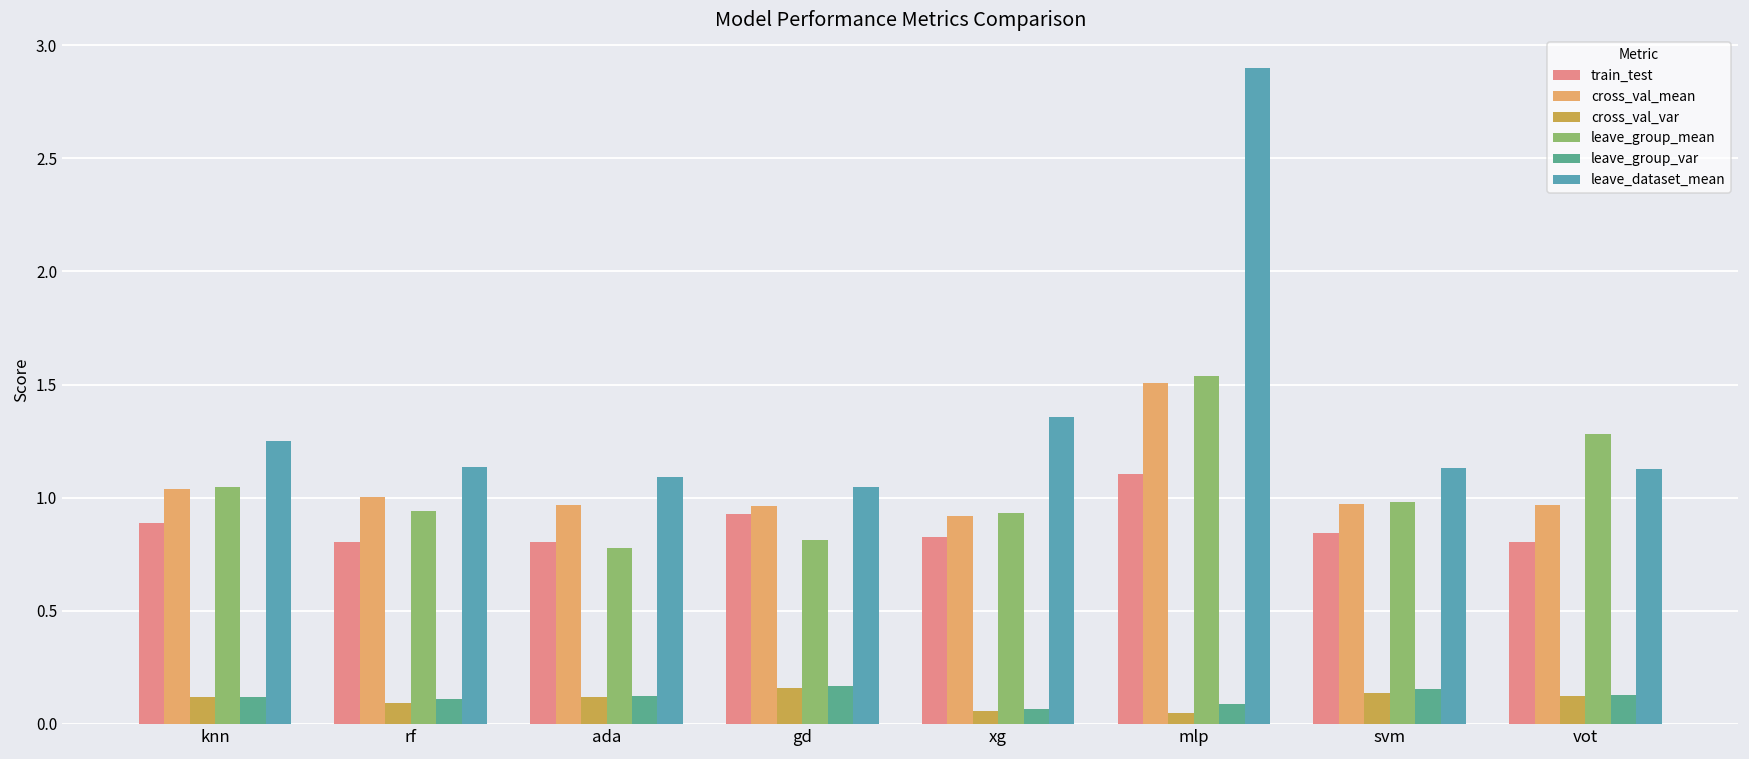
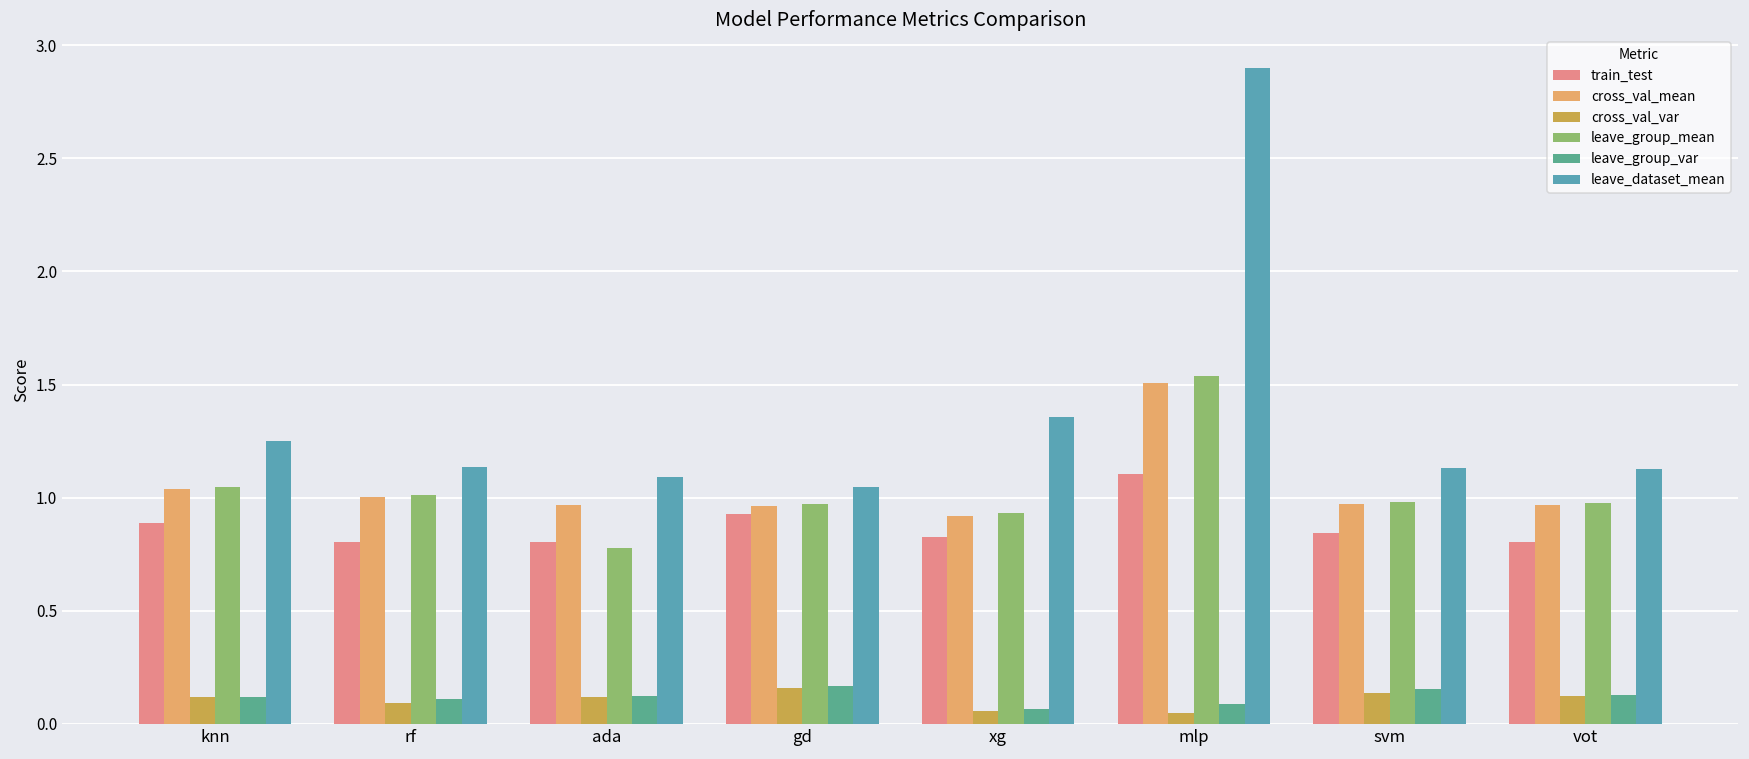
leave_group_mean, rf: 0.94 -> 1.01
leave_group_mean, gd: 0.81 -> 0.97
leave_group_mean, vot: 1.28 -> 0.98
